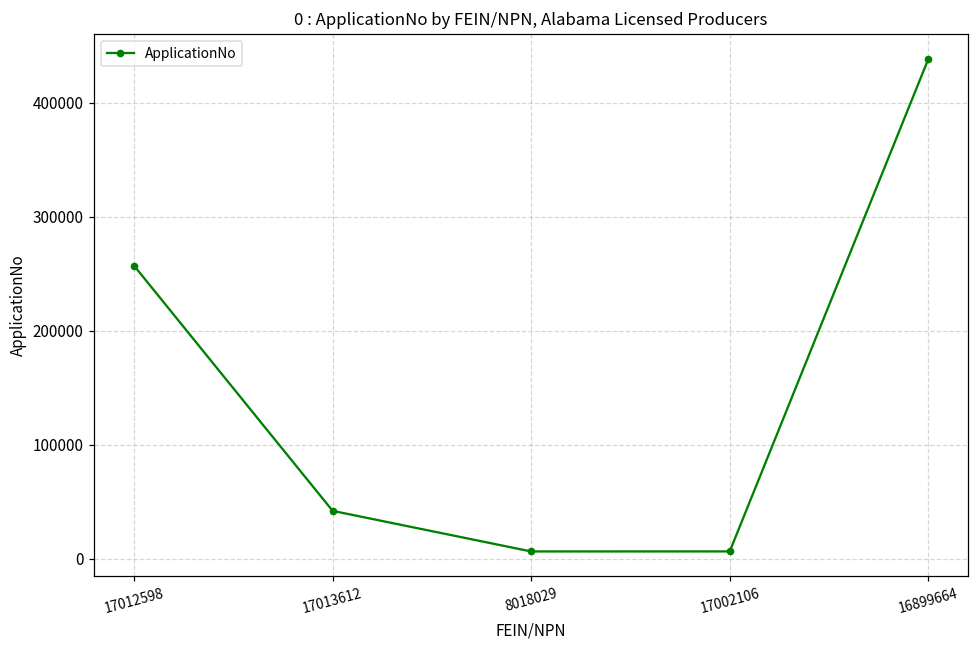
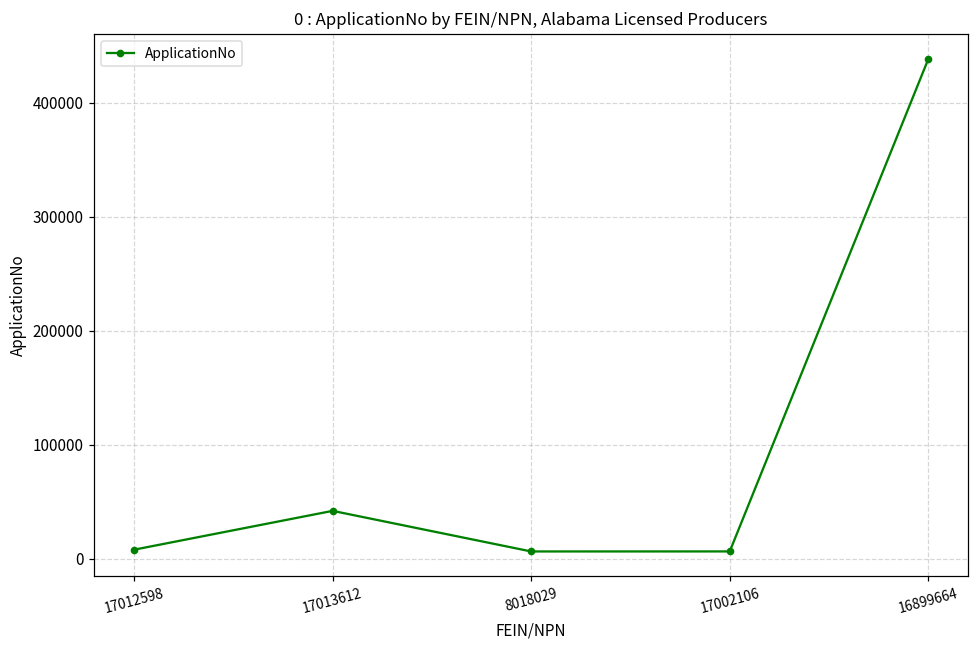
17012598: 257000 -> 8000
